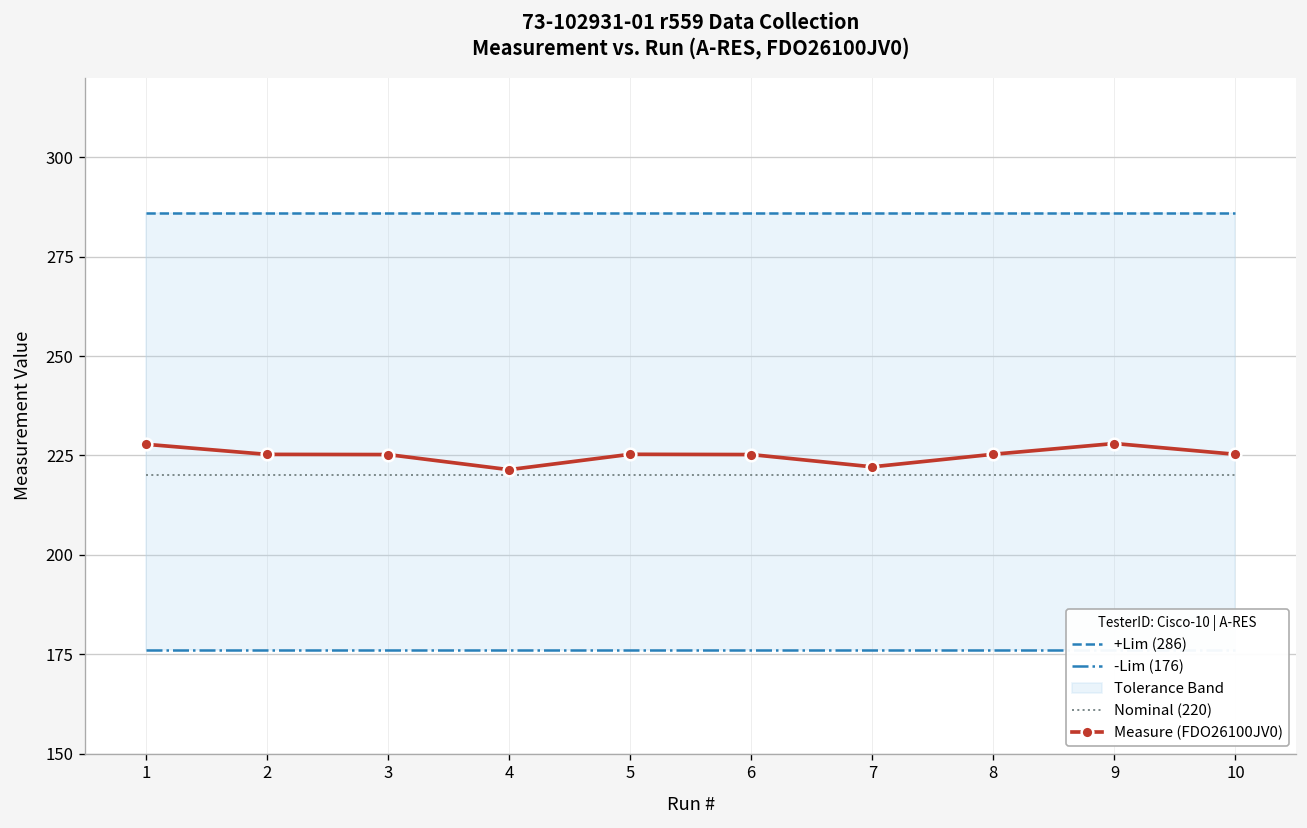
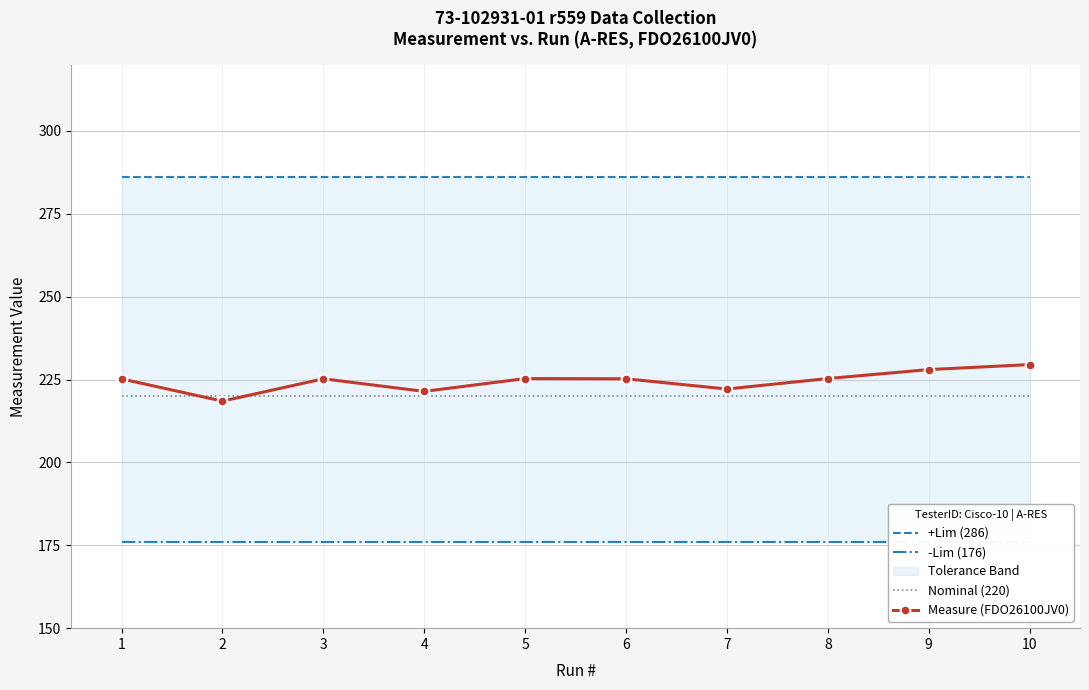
Measure (FDO26100JV0), 1: 228 -> 225
Measure (FDO26100JV0), 2: 225 -> 218
Measure (FDO26100JV0), 10: 225 -> 230
